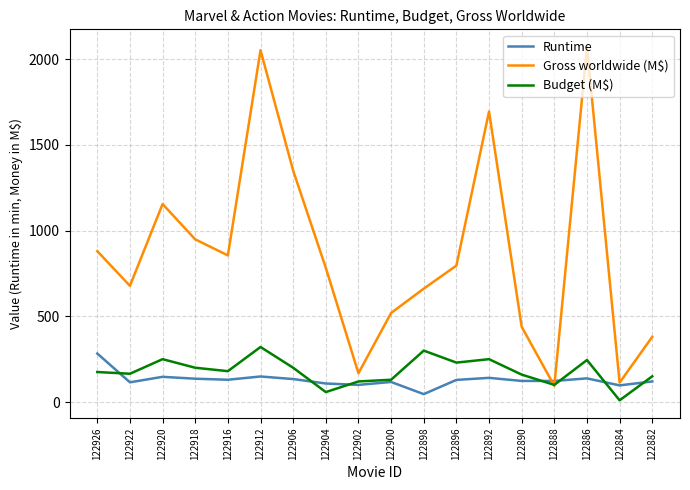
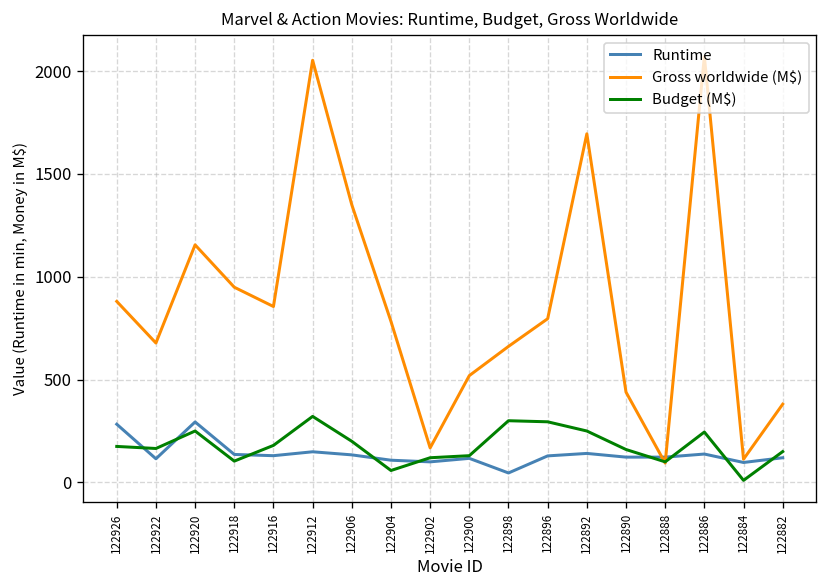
Runtime, 122920: 150 -> 290
Budget (M$), 122918: 200 -> 100
Budget (M$), 122896: 230 -> 290
